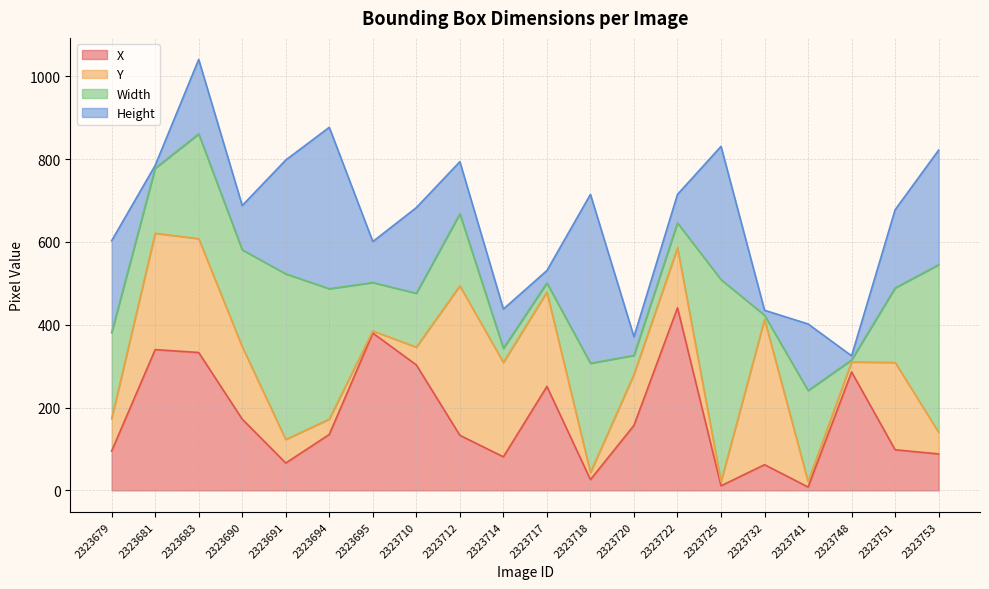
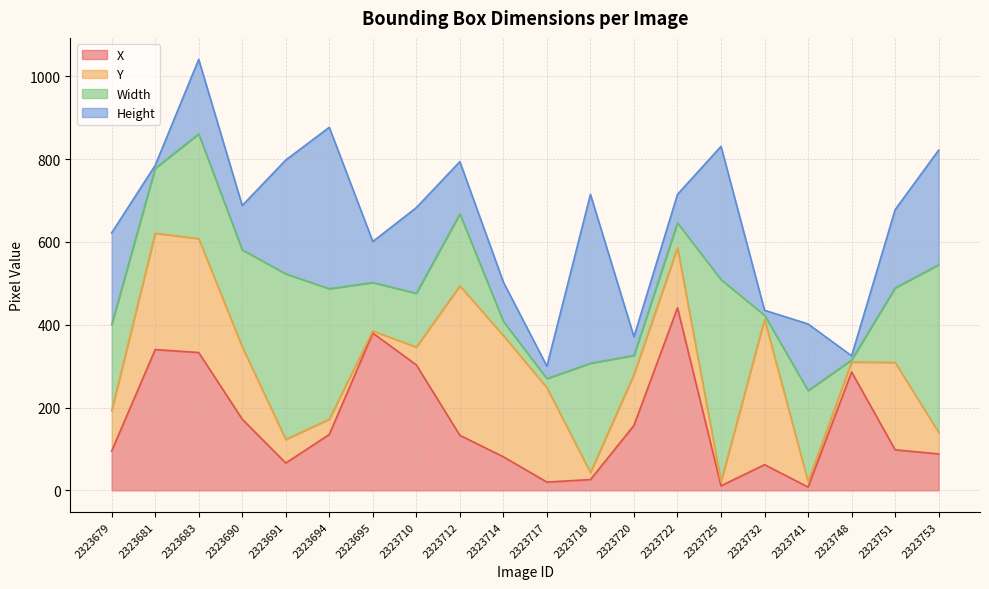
Y, 2323679: 80 -> 100
Y, 2323714: 230 -> 290
X, 2323717: 250 -> 20
